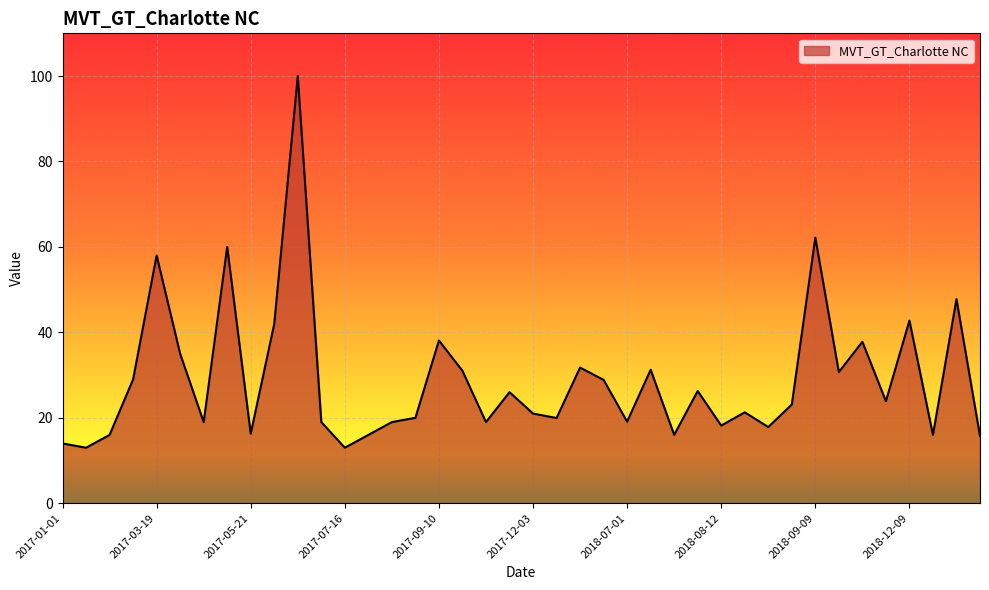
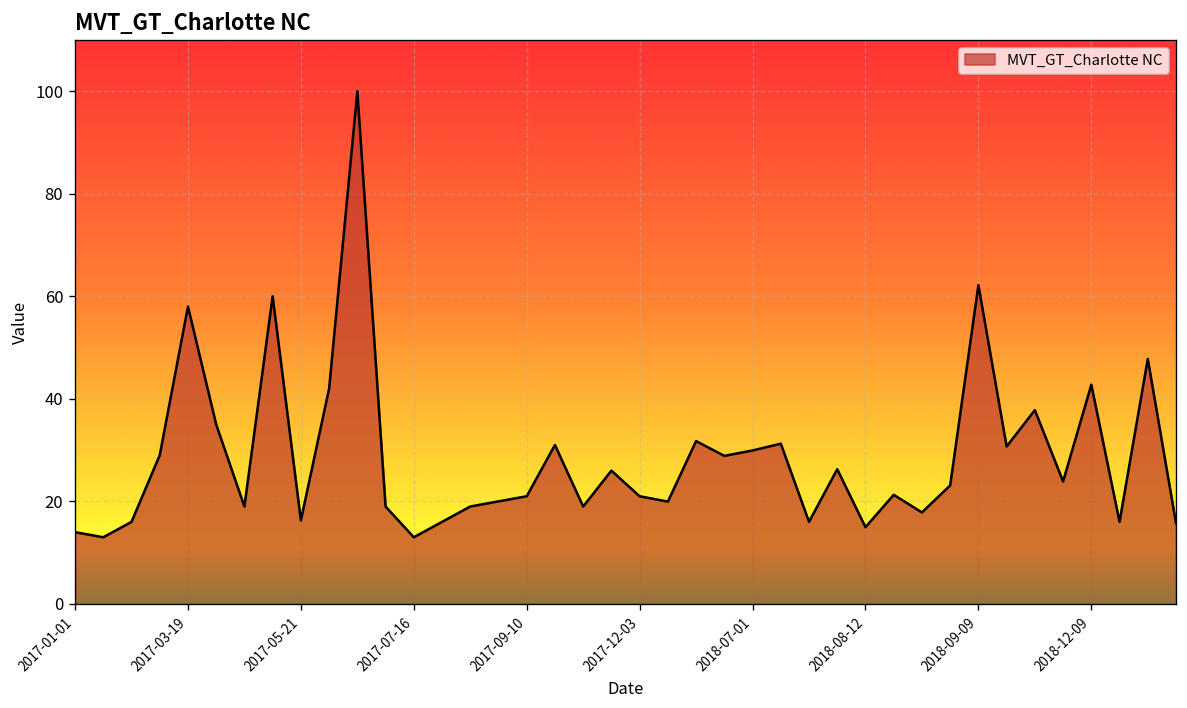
2017-09-10: 38 -> 21
2018-07-01: 19 -> 30
2018-08-12: 18 -> 15
